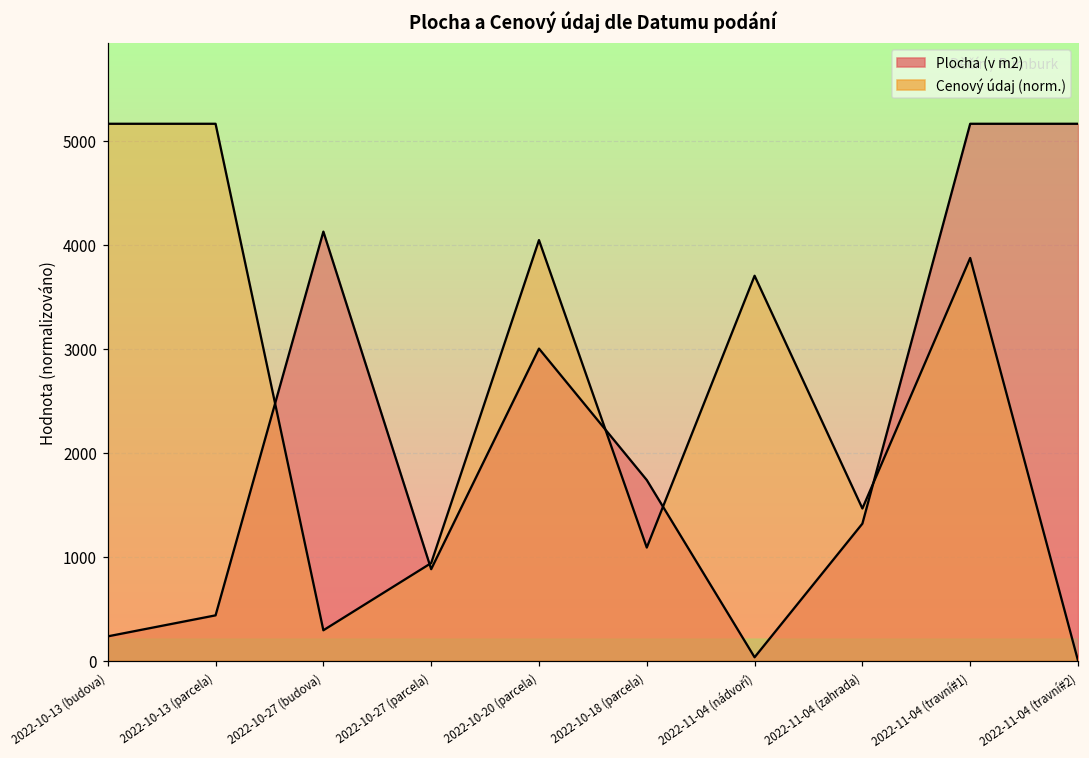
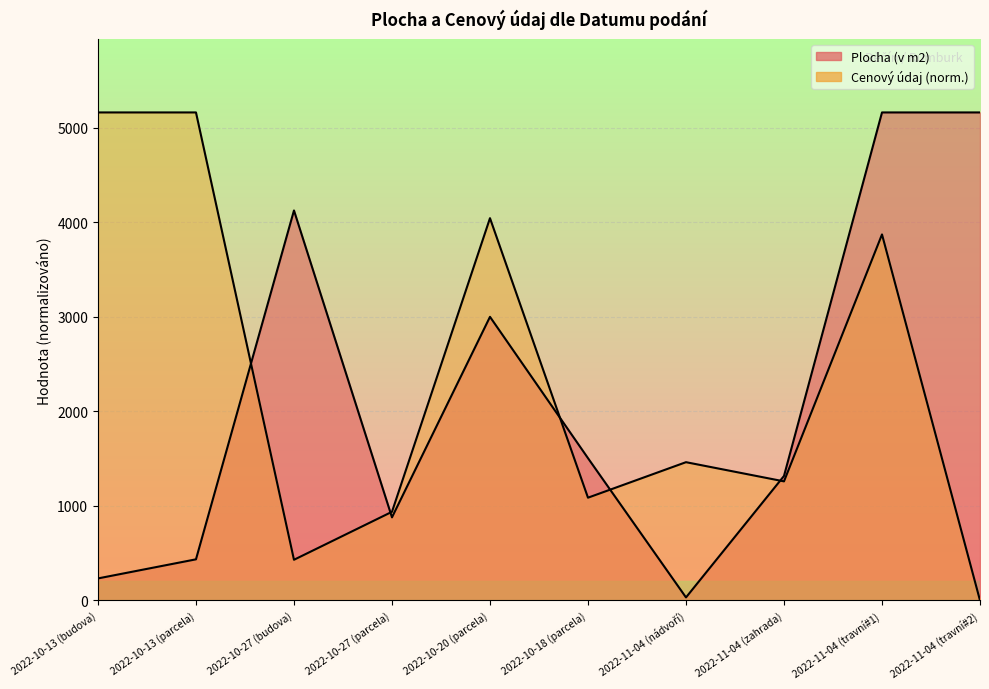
Cenový údaj (norm.), 2022-10-27 (budova): 300 -> 400
Plocha (v m2), 2022-10-18 (parcela): 1700 -> 1500
Cenový údaj (norm.), 2022-11-04 (nádvoří): 3700 -> 1500
Cenový údaj (norm.), 2022-11-04 (zahrada): 1500 -> 1300
